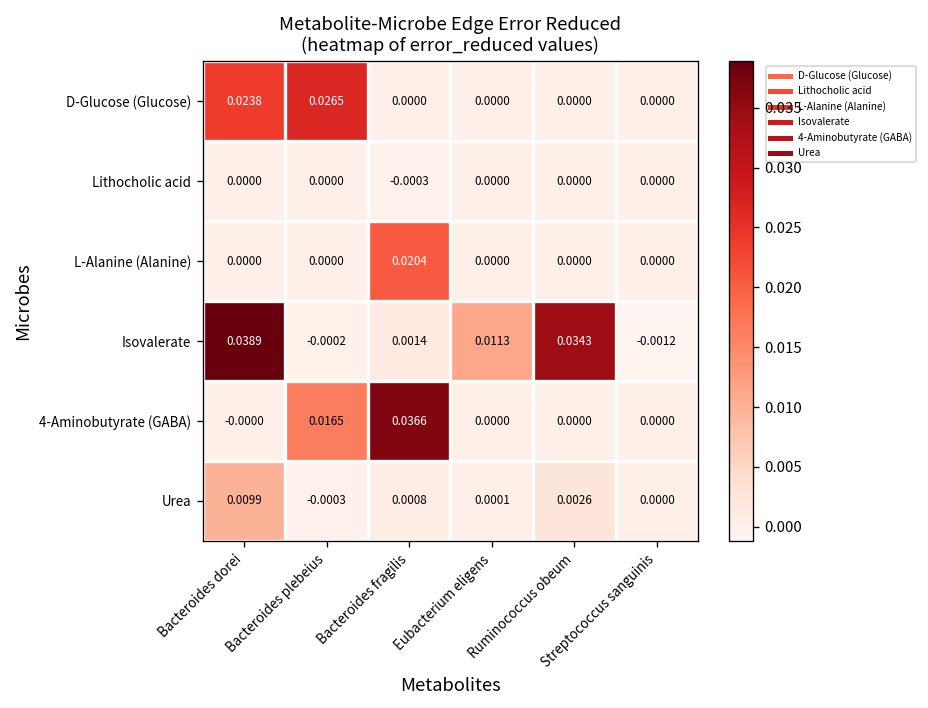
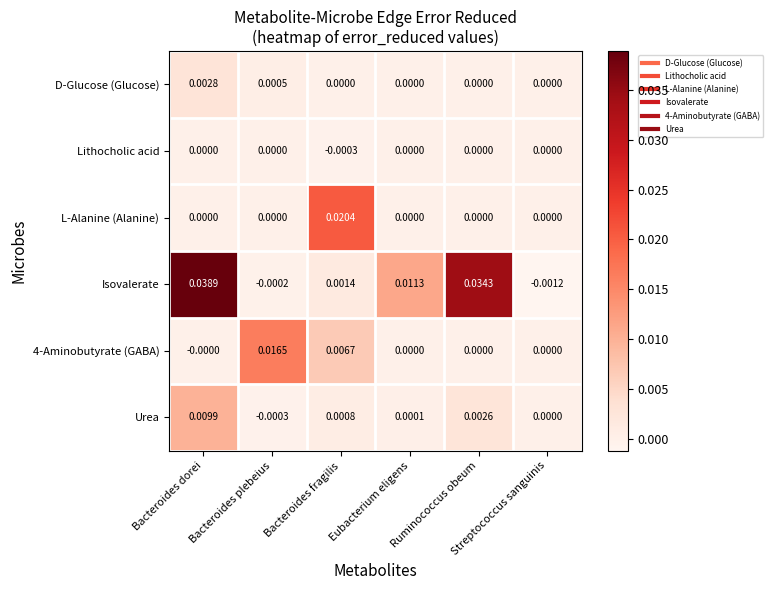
D-Glucose (Glucose), Bacteroides dorei: 0.0238 -> 0.0028
D-Glucose (Glucose), Bacteroides plebeius: 0.0265 -> 0.0005
4-Aminobutyrate (GABA), Bacteroides fragilis: 0.0366 -> 0.0067
